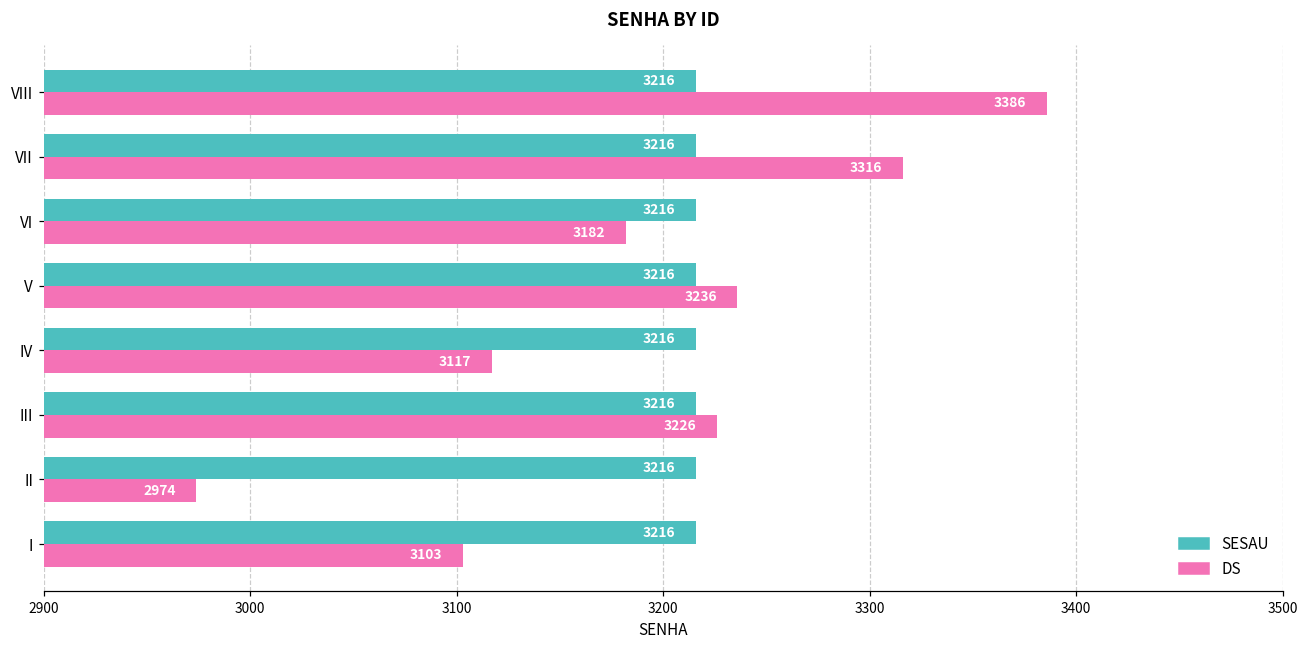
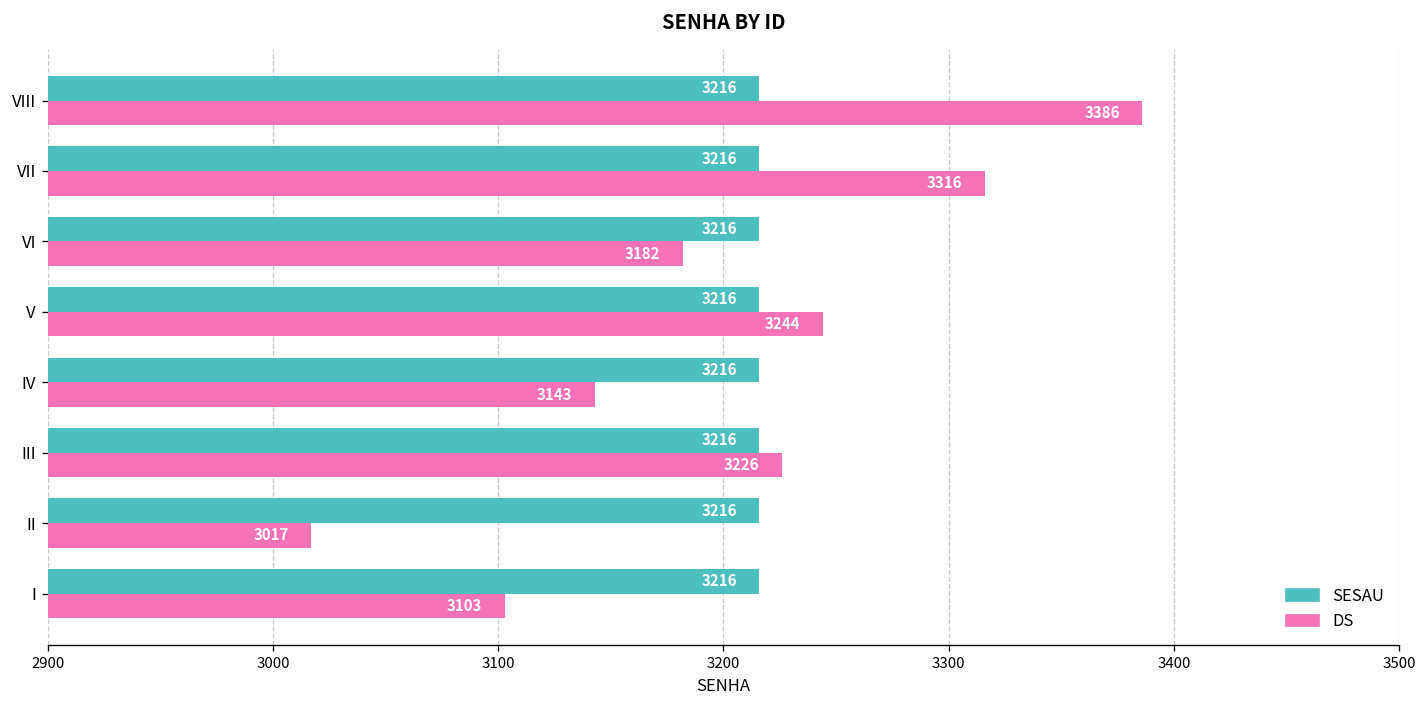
DS, V: 3236 -> 3244
DS, IV: 3117 -> 3143
DS, II: 2974 -> 3017
